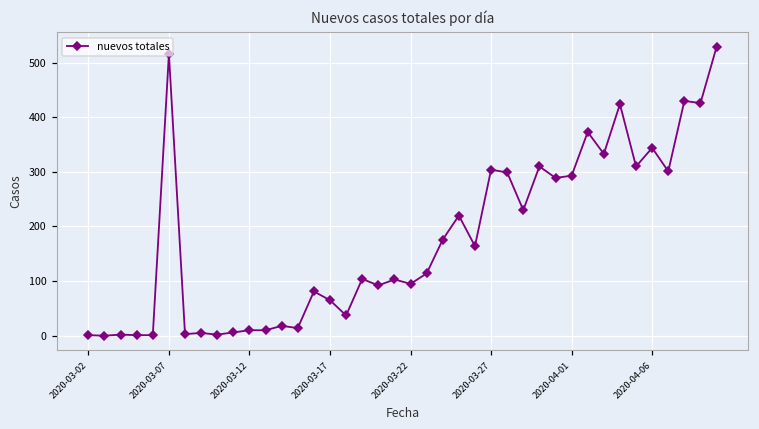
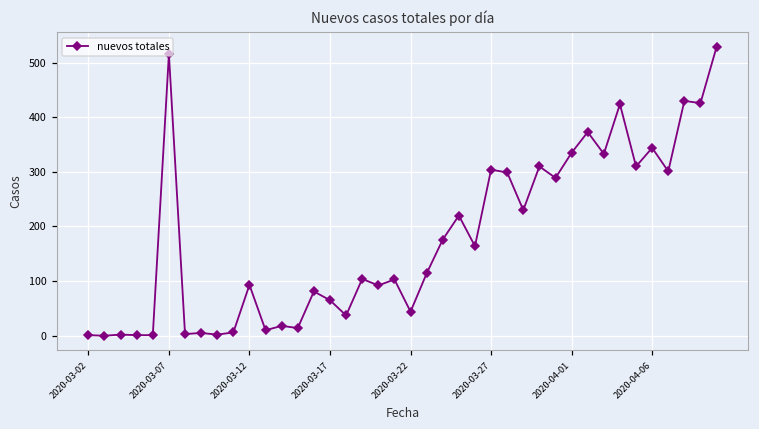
2020-03-12: 10 -> 90
2020-03-22: 100 -> 40
2020-04-01: 290 -> 340
